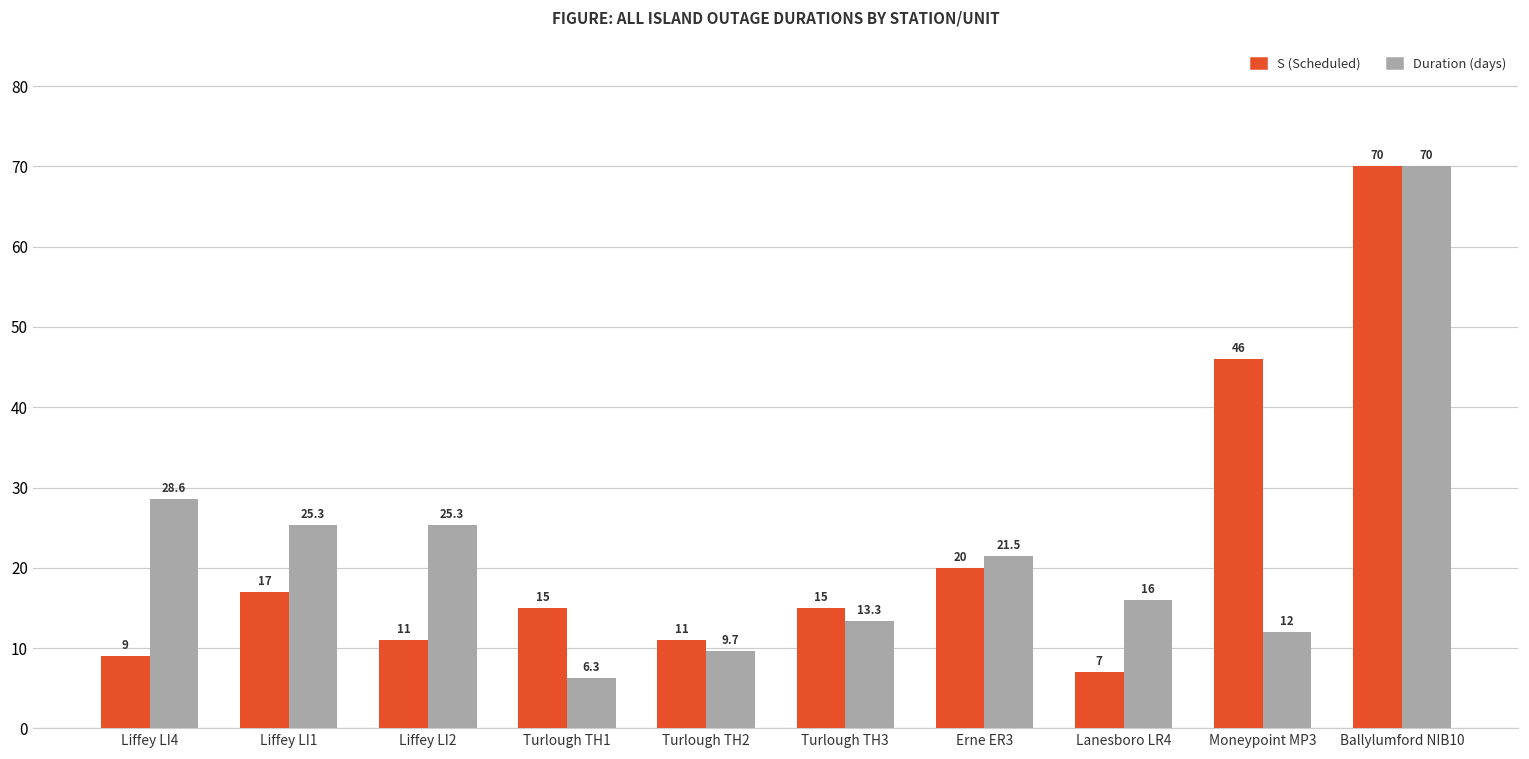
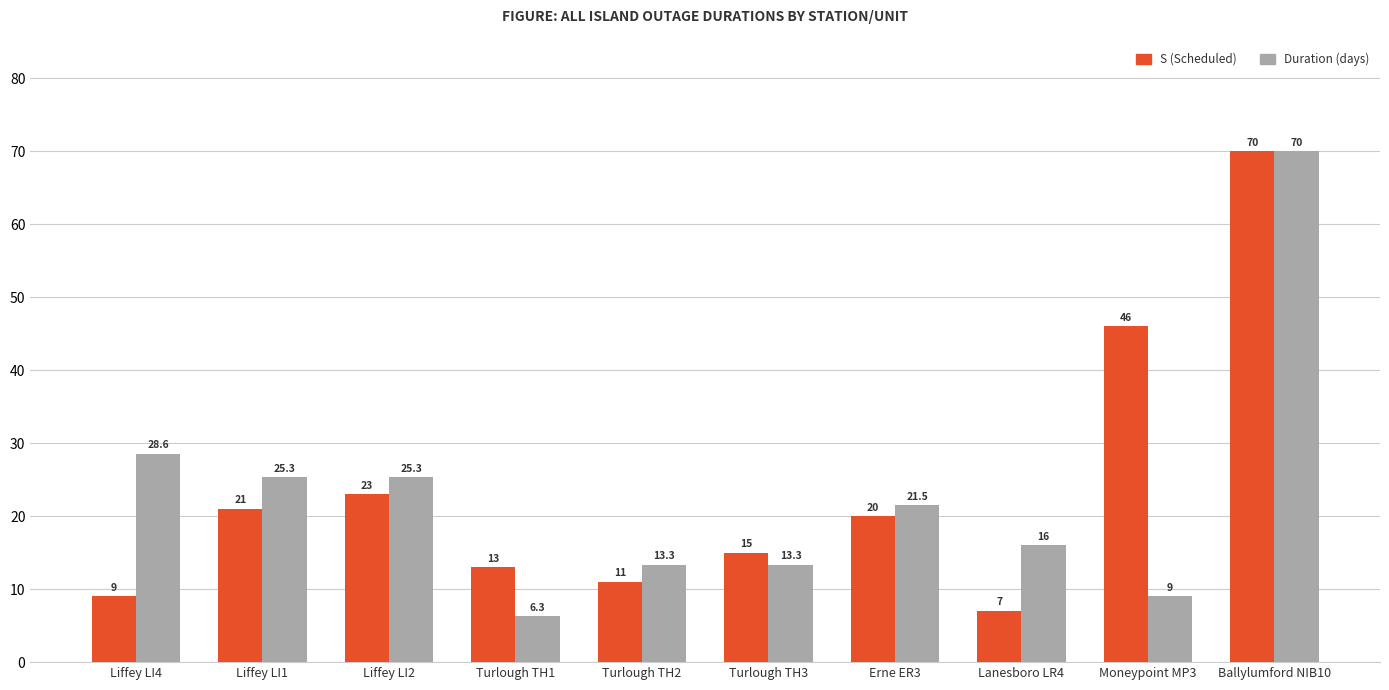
S (Scheduled), Liffey LI1: 17 -> 21
S (Scheduled), Liffey LI2: 11 -> 23
S (Scheduled), Turlough TH1: 15 -> 13
Duration (days), Turlough TH2: 9.7 -> 13.3
Duration (days), Moneypoint MP3: 12 -> 9
